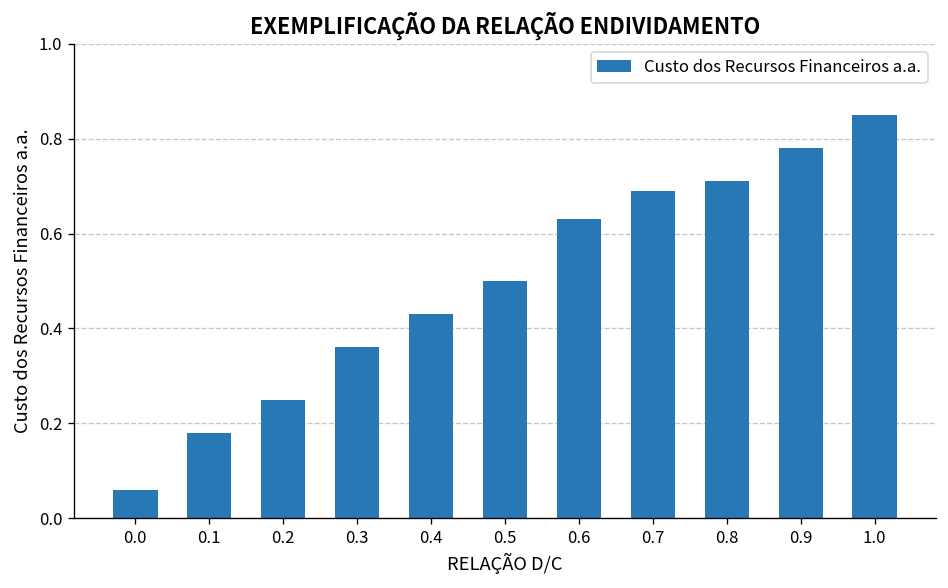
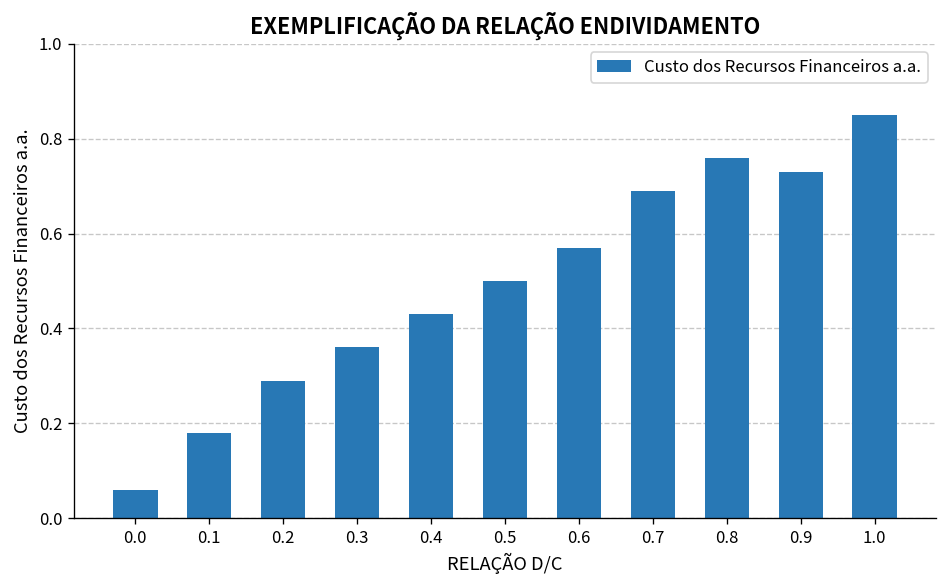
0.2: 0.25 -> 0.29
0.6: 0.63 -> 0.57
0.8: 0.71 -> 0.76
0.9: 0.78 -> 0.73
